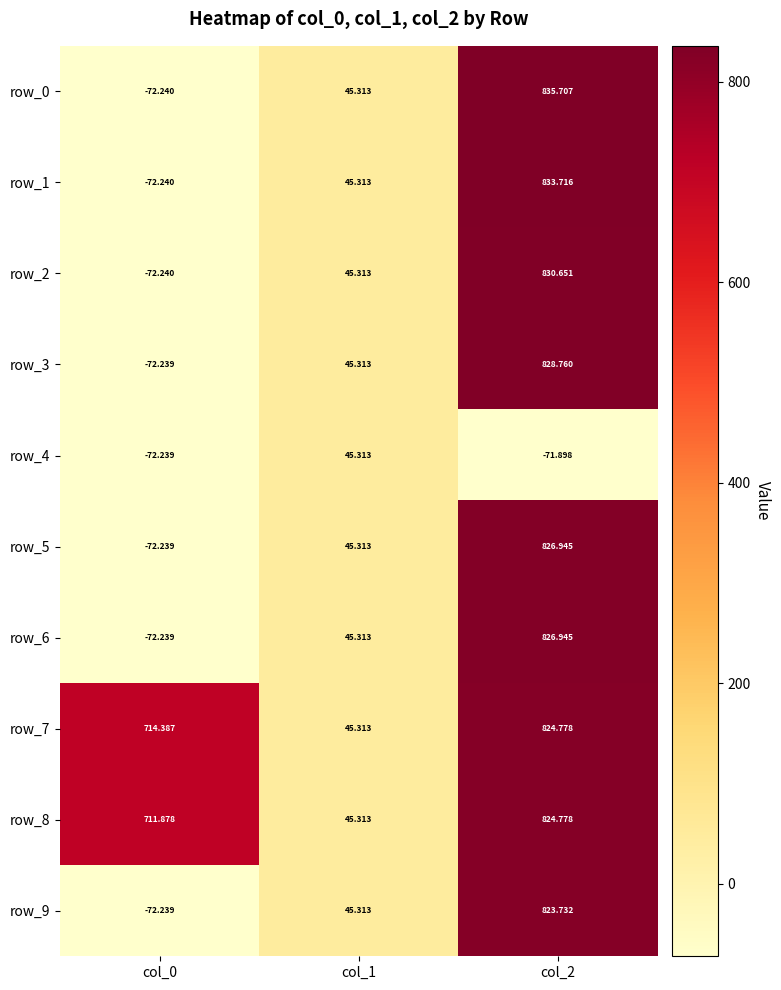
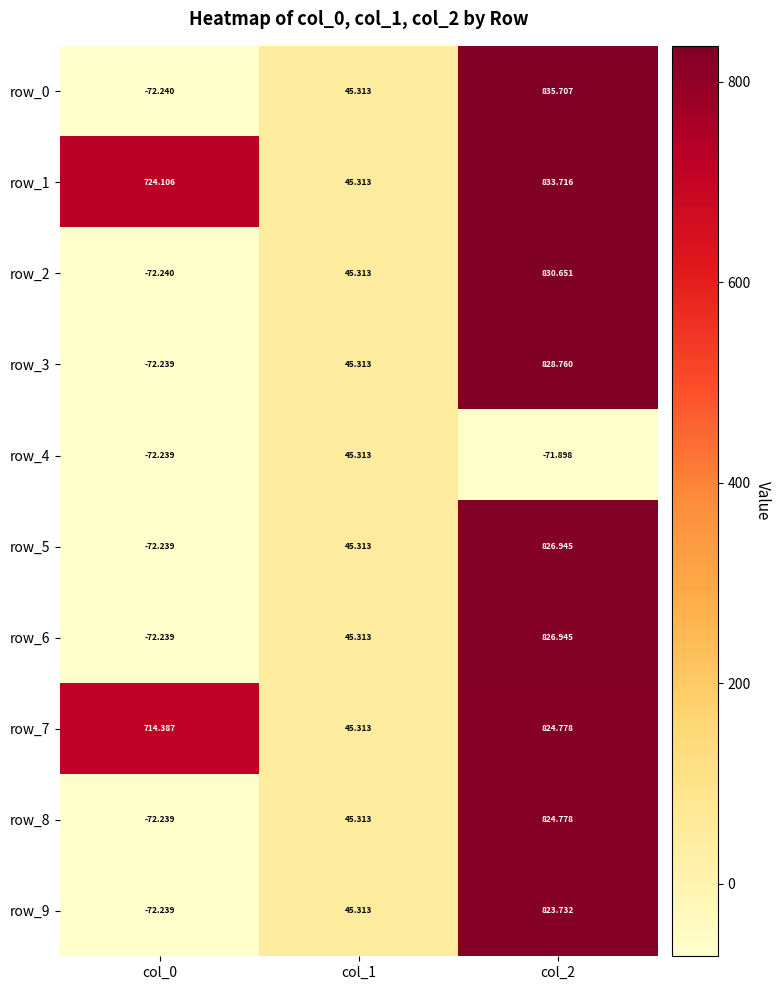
row_1, col_0: -72.240 -> 724.106
row_8, col_0: 711.878 -> -72.239
